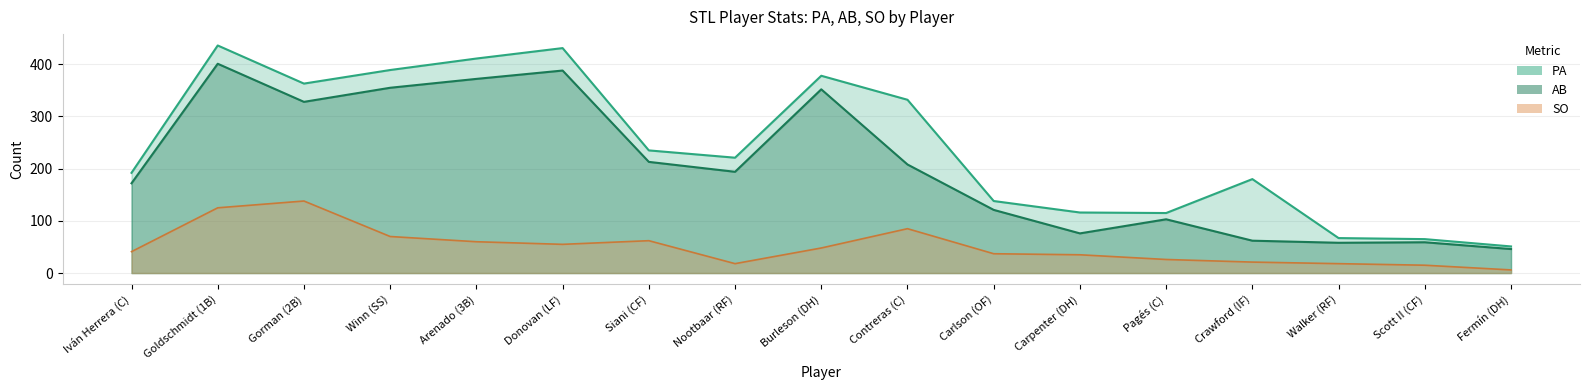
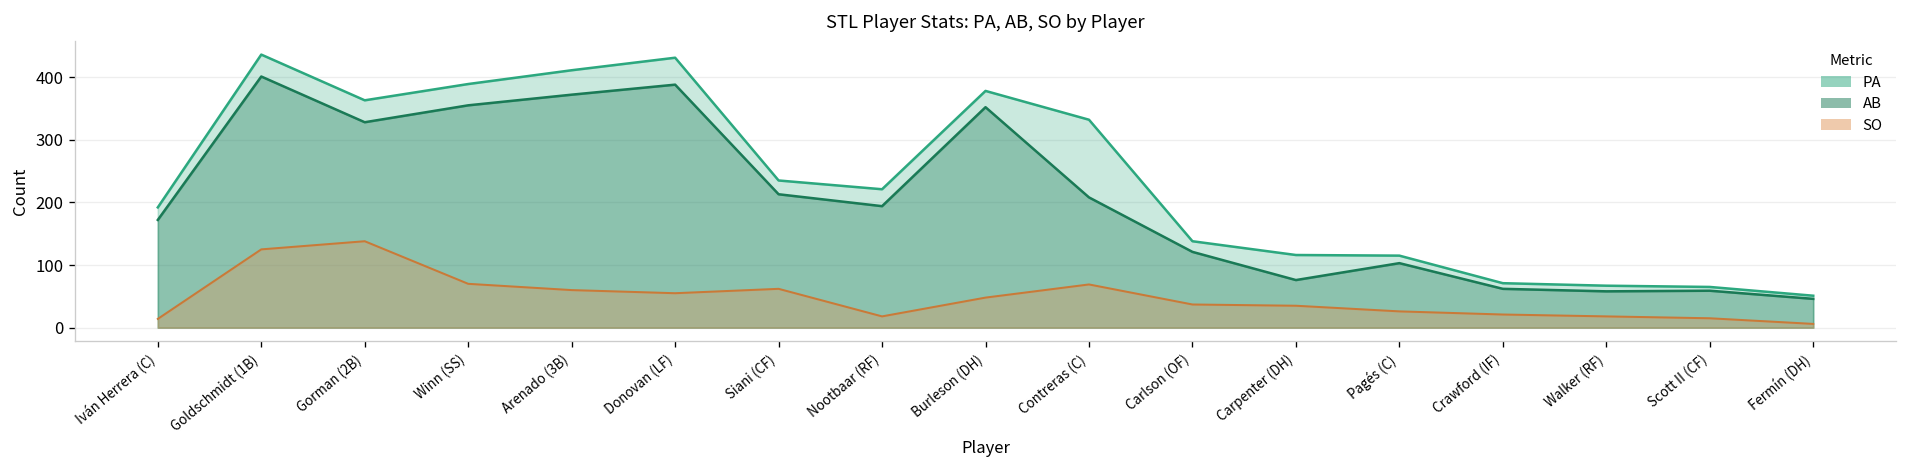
SO, Iván Herrera (C): 40 -> 10
SO, Contreras (C): 90 -> 70
PA, Crawford (IF): 180 -> 70
